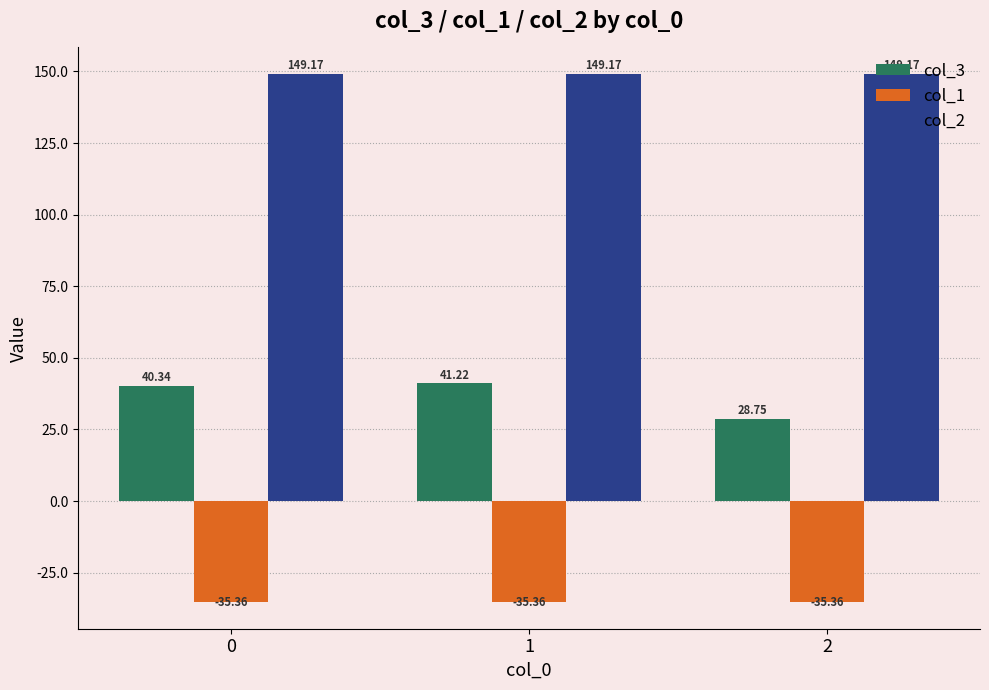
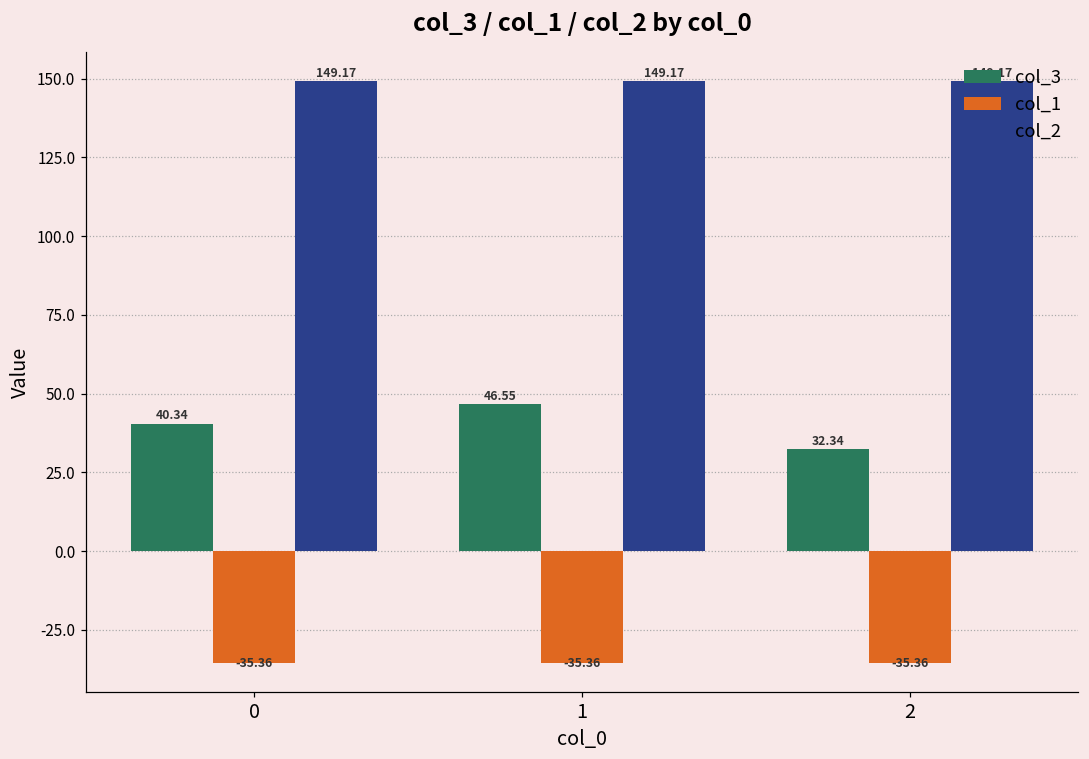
col_3, 1: 41.22 -> 46.55
col_3, 2: 28.75 -> 32.34
